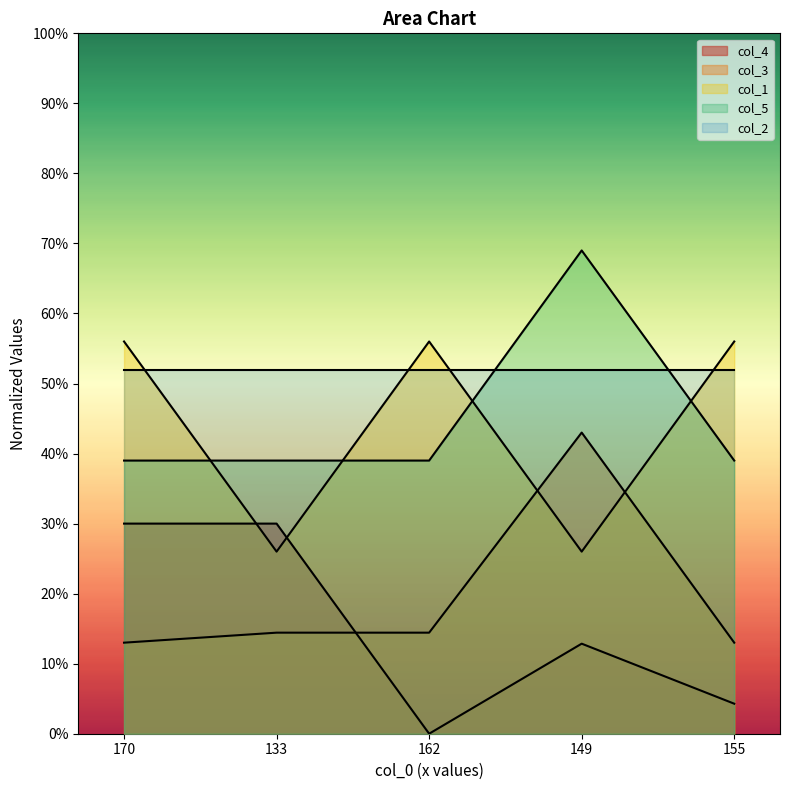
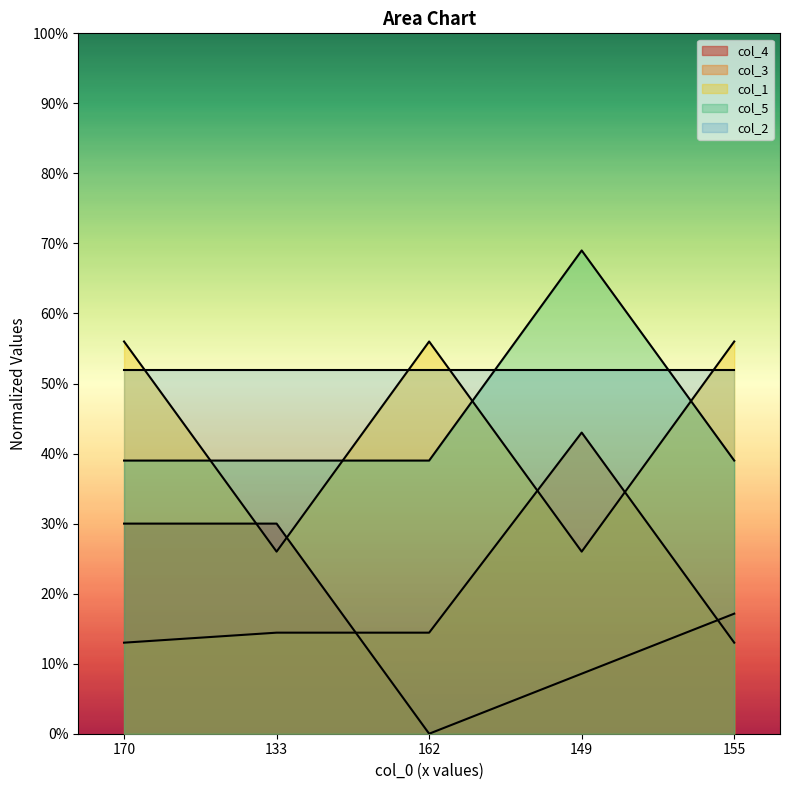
col_4, 149: 13% -> 9%
col_4, 155: 4% -> 17%
